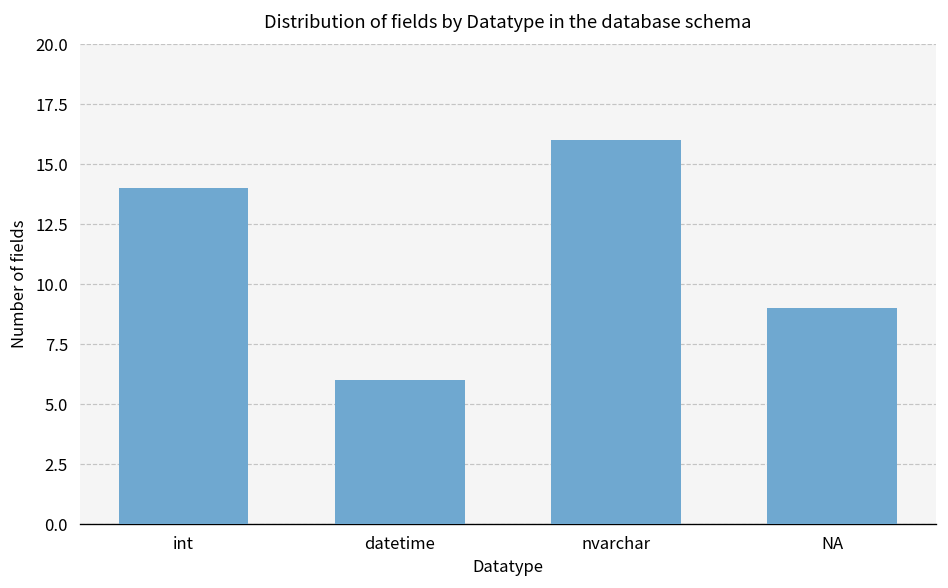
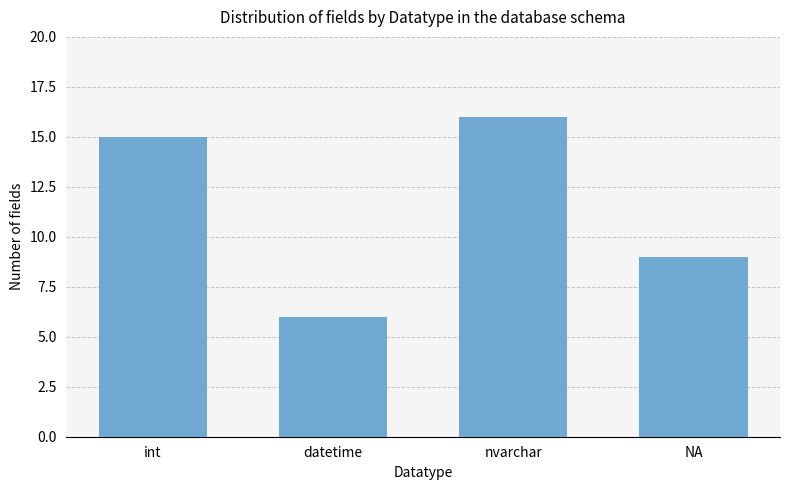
int: 14 -> 15
